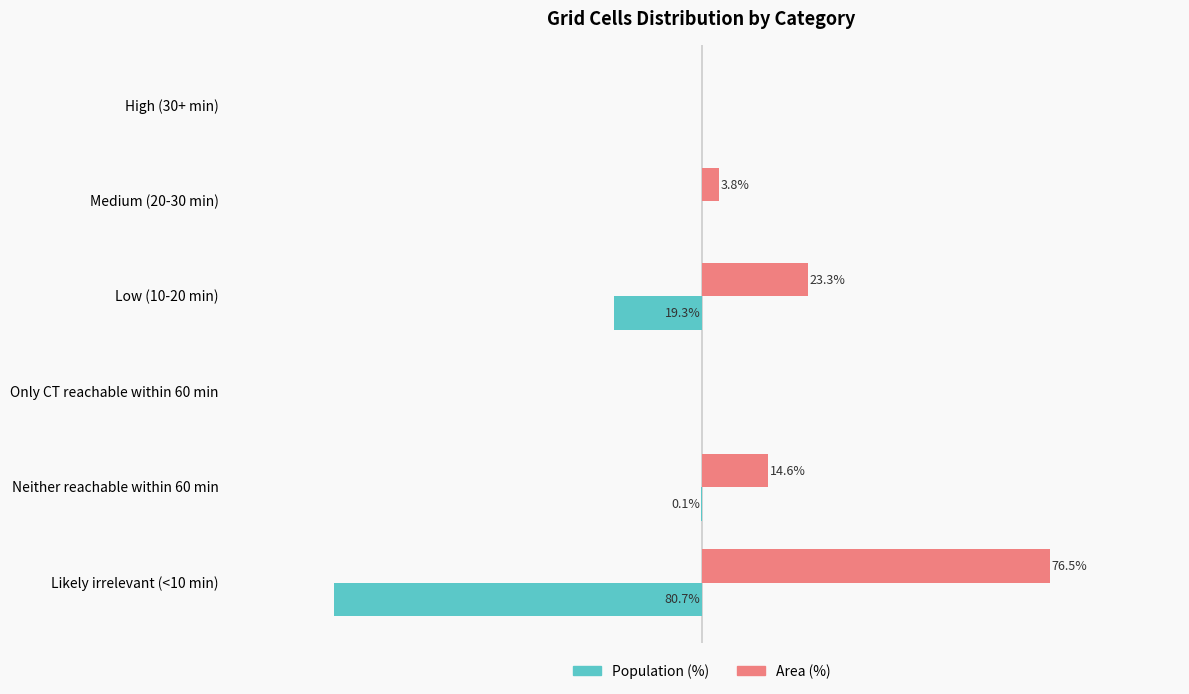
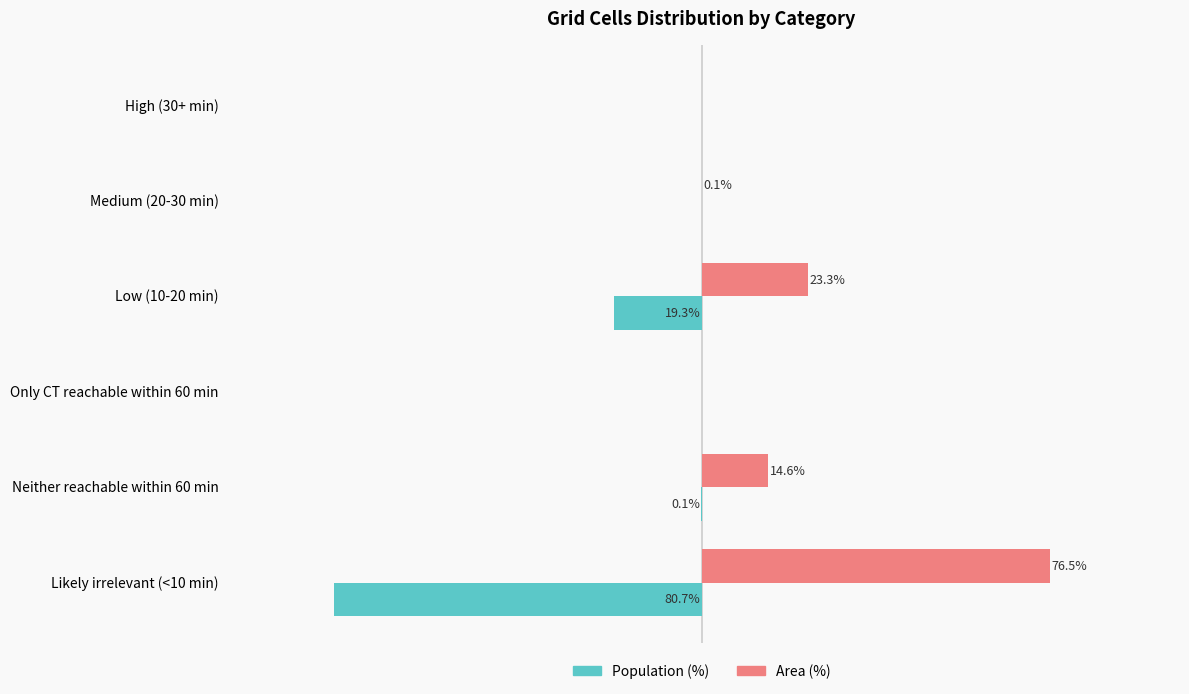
Area (%), Medium (20-30 min): 3.8% -> 0.1%
